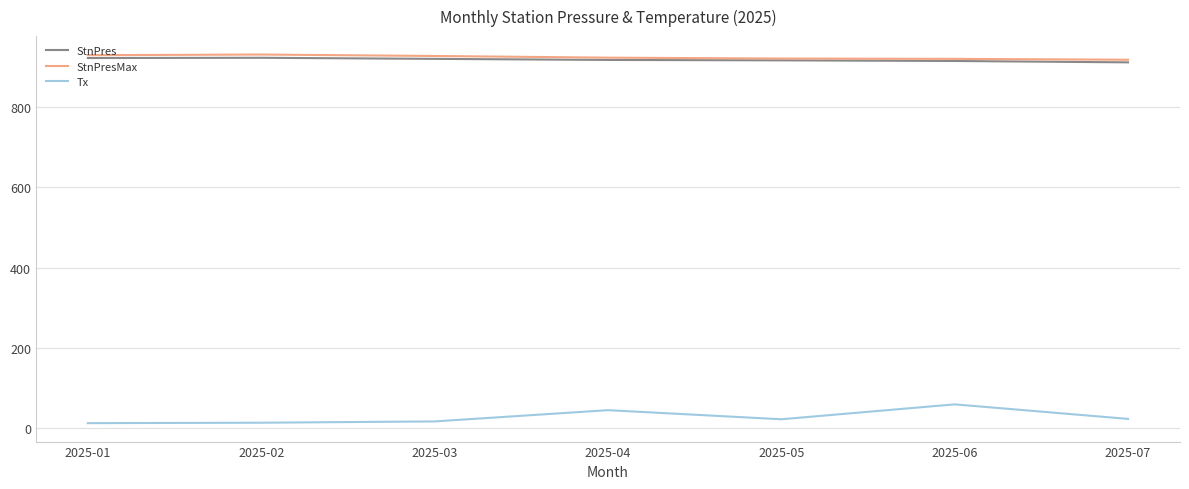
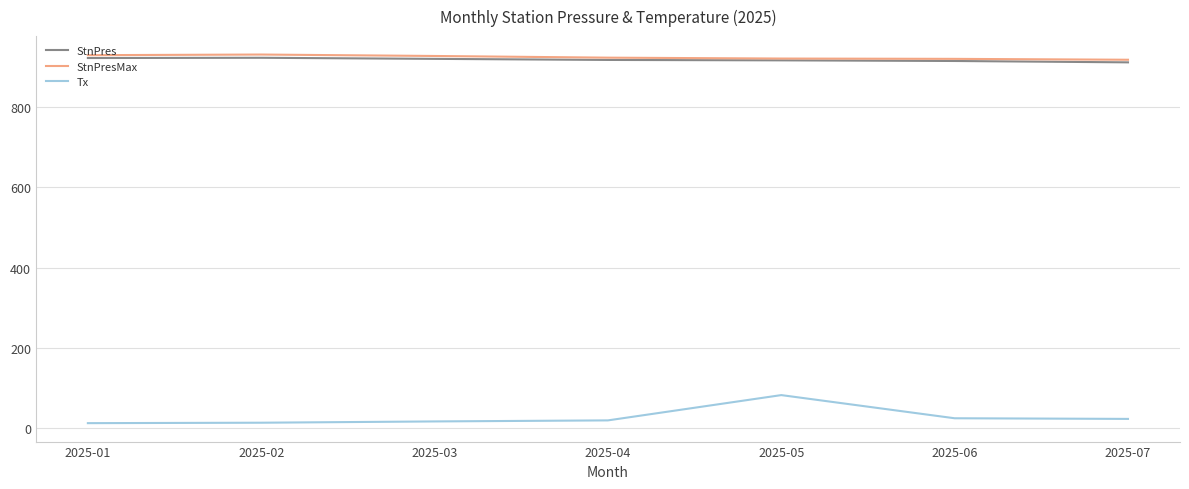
Tx, 2025-04: 40 -> 20
Tx, 2025-05: 20 -> 80
Tx, 2025-06: 60 -> 20
